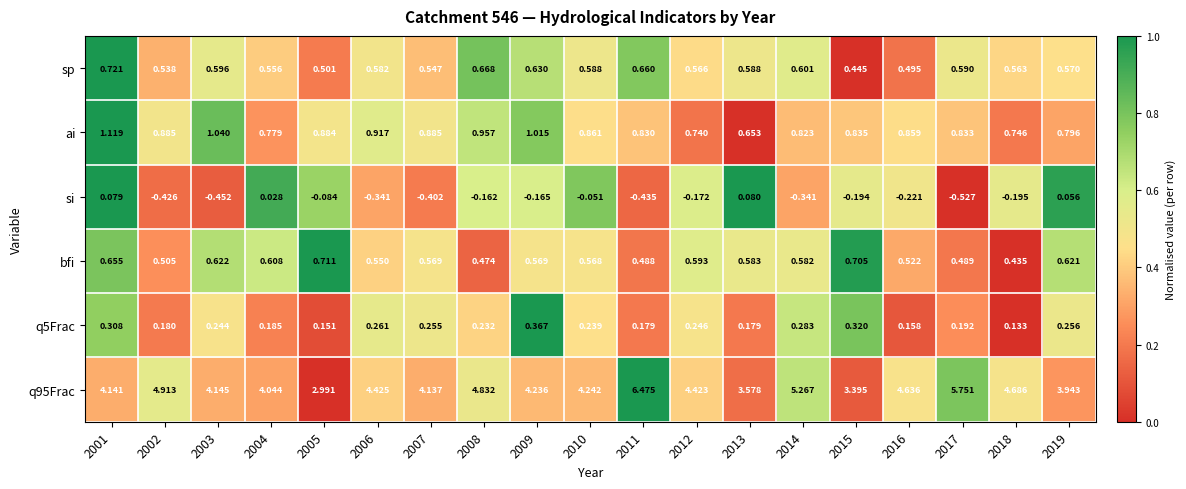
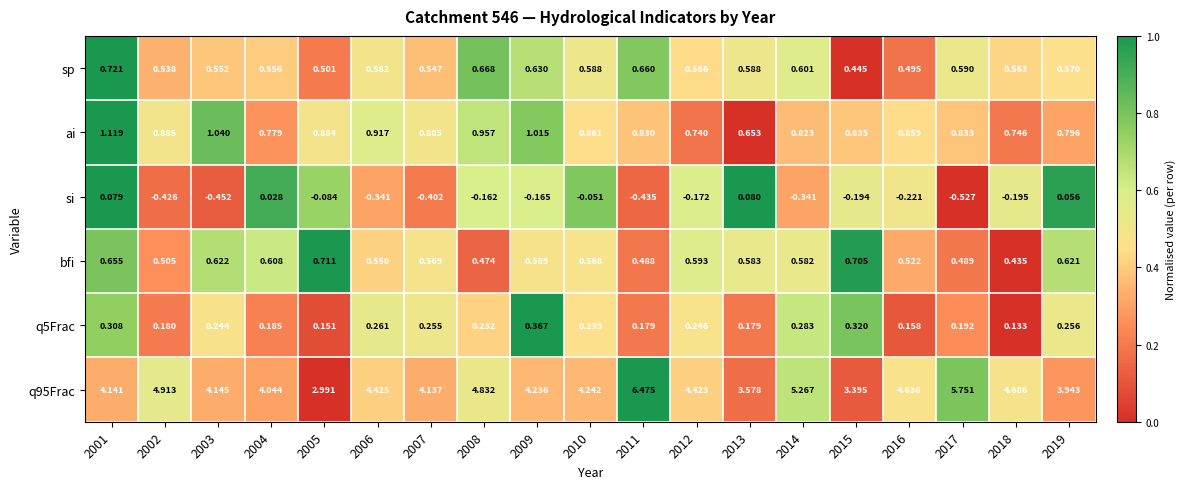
sp, 2003: 0.596 -> 0.552
